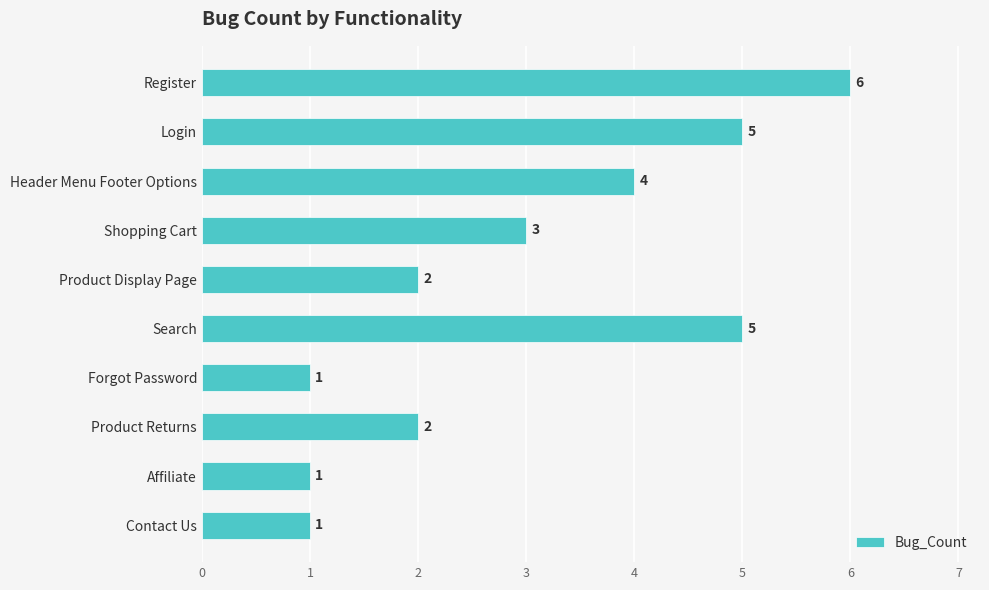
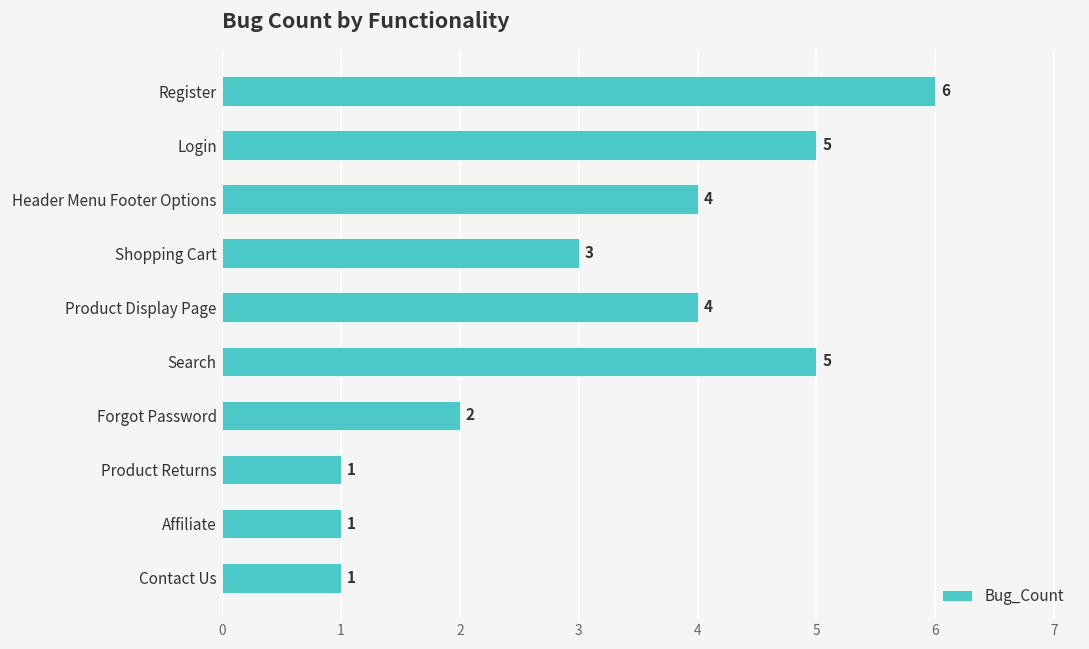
Product Display Page: 2 -> 4
Forgot Password: 1 -> 2
Product Returns: 2 -> 1
